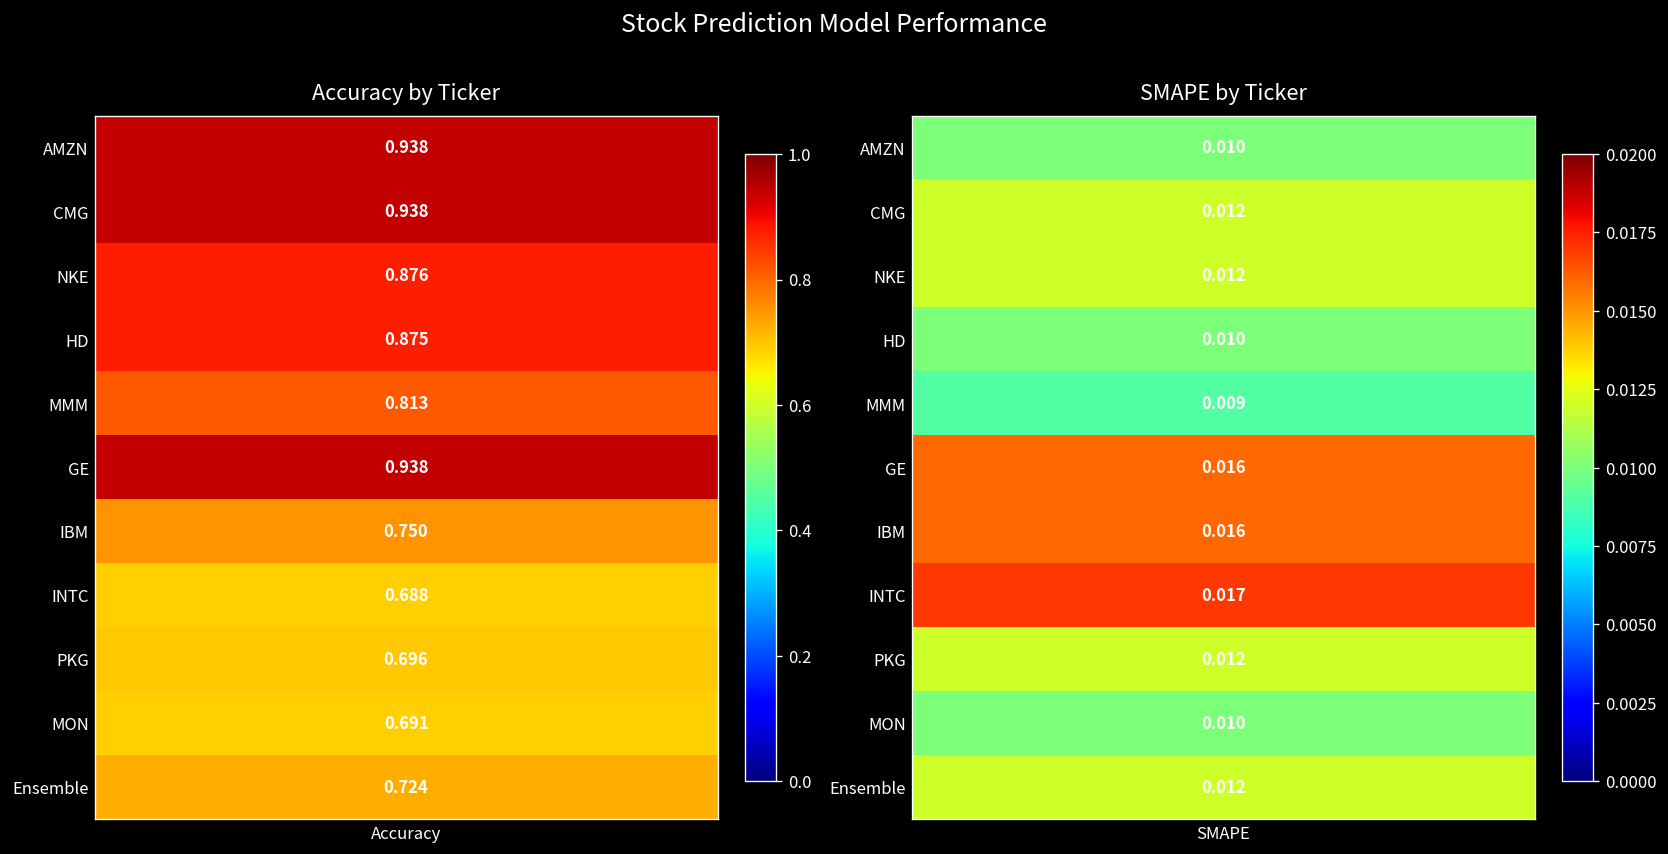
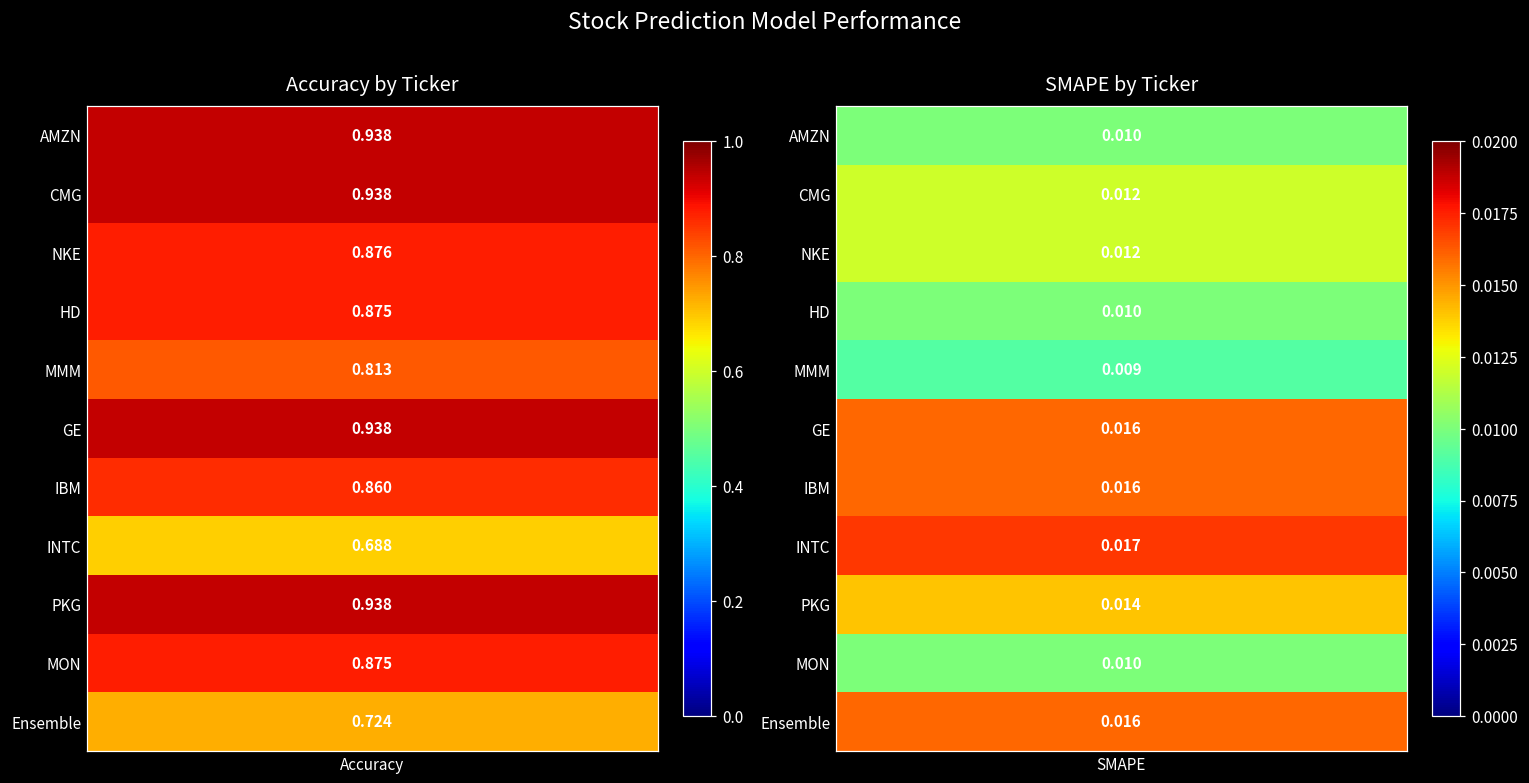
Accuracy by Ticker, IBM, Accuracy: 0.750 -> 0.860
Accuracy by Ticker, PKG, Accuracy: 0.696 -> 0.938
Accuracy by Ticker, MON, Accuracy: 0.691 -> 0.875
SMAPE by Ticker, PKG, SMAPE: 0.012 -> 0.014
SMAPE by Ticker, Ensemble, SMAPE: 0.012 -> 0.016
